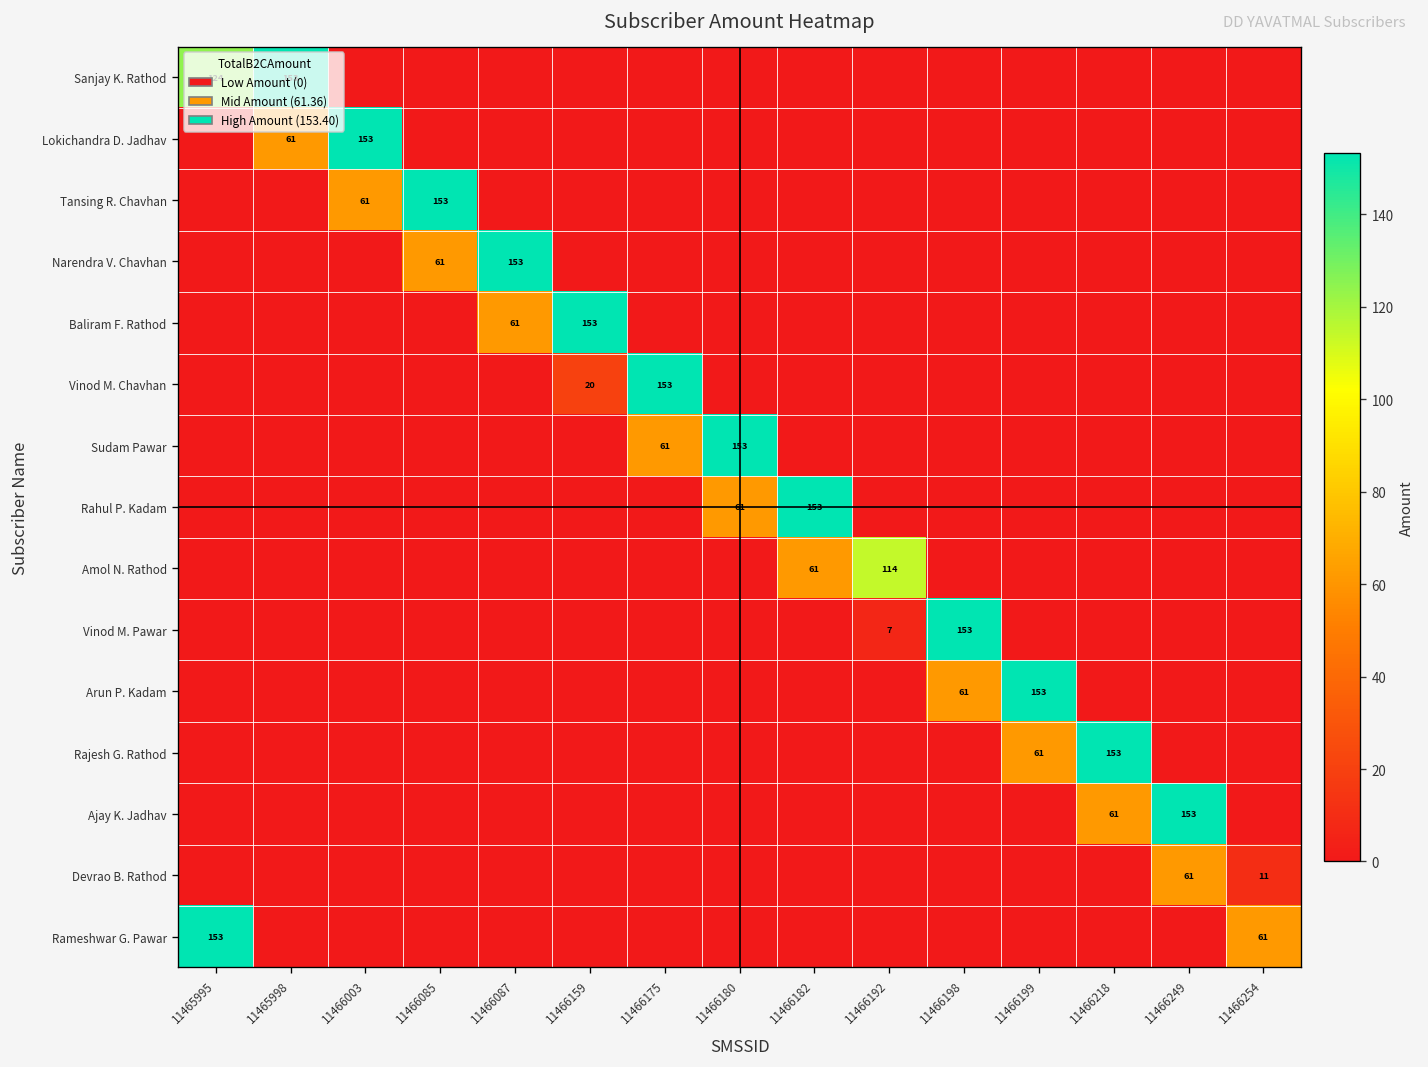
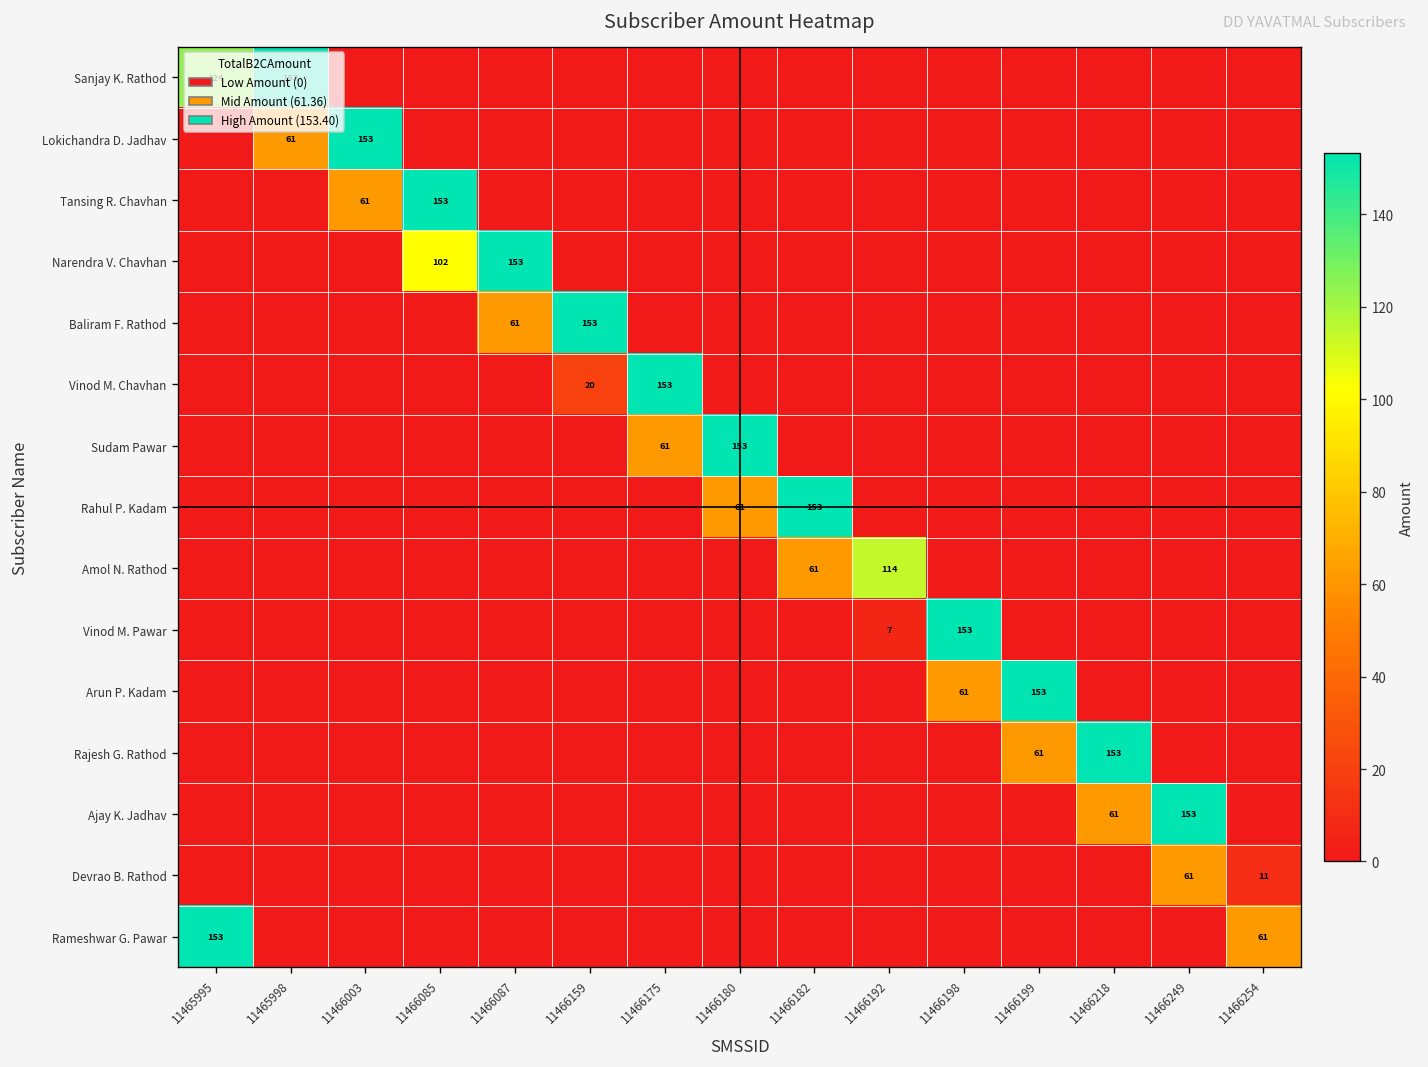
Narendra V. Chavhan, 11466085: 61 -> 102
